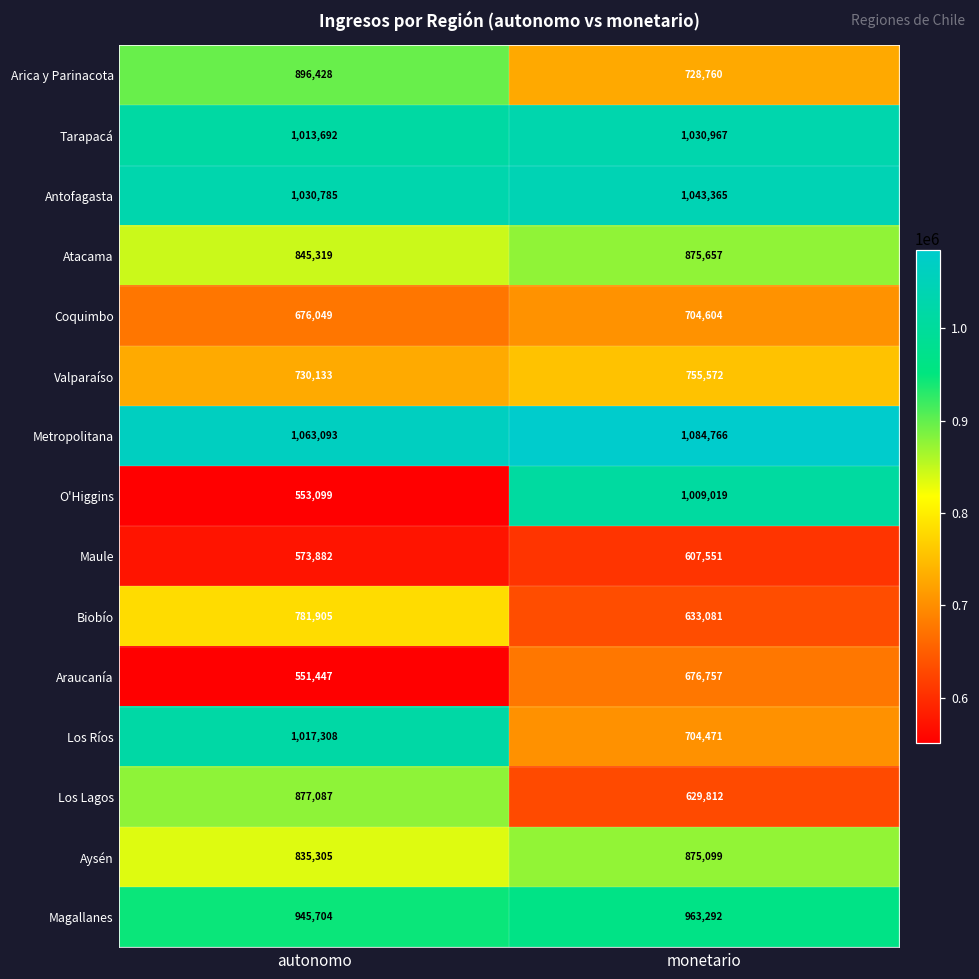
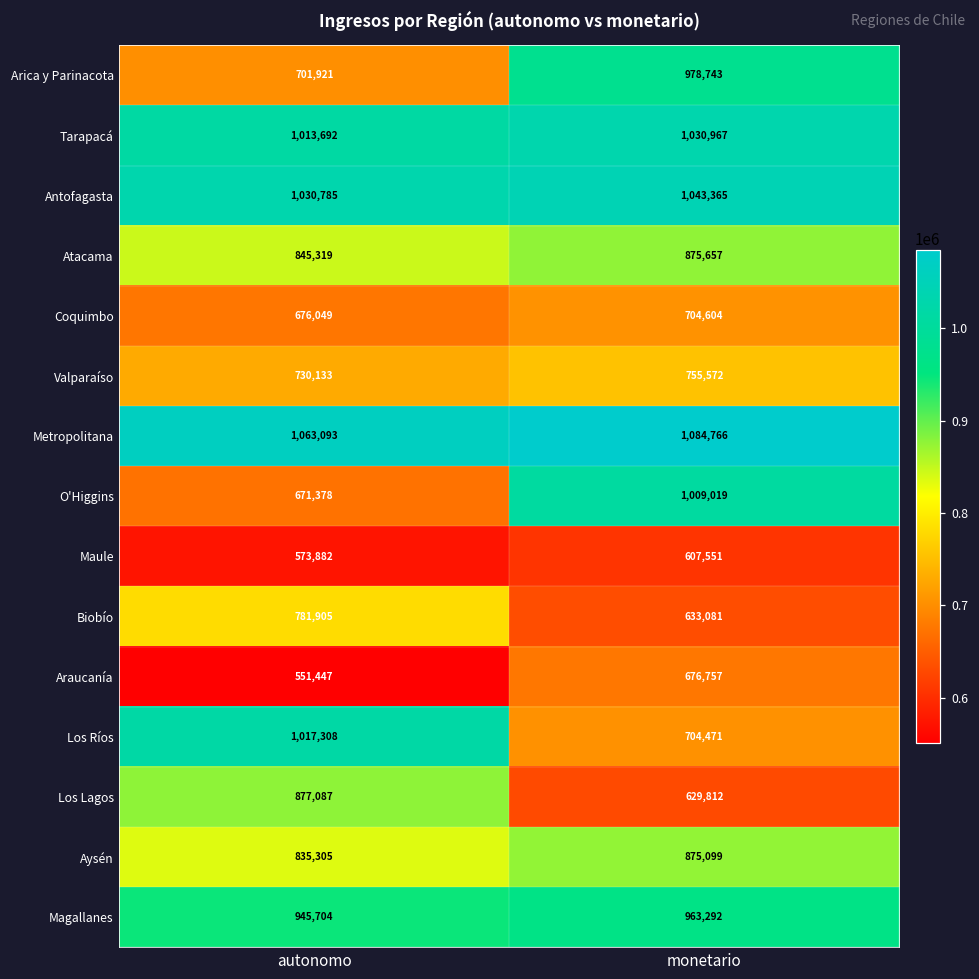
Arica y Parinacota, autonomo: 896,428 -> 701,921
Arica y Parinacota, monetario: 728,760 -> 978,743
O'Higgins, autonomo: 553,099 -> 671,378
